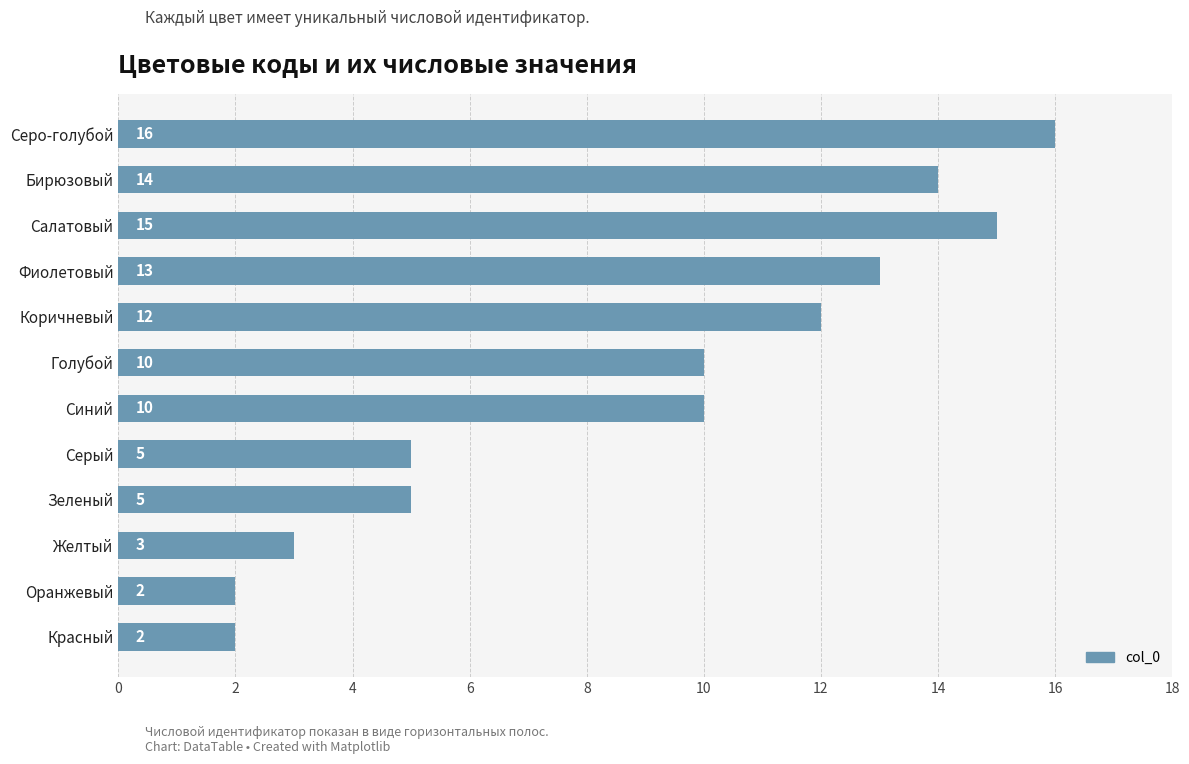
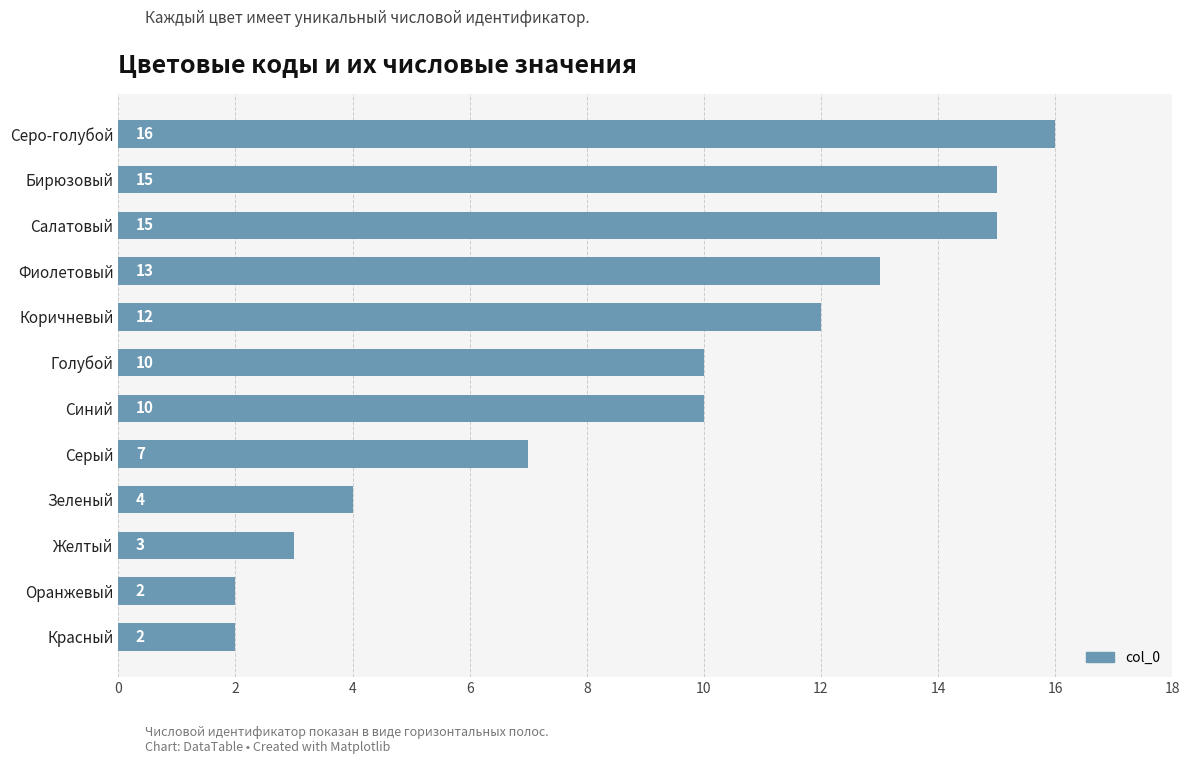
Бирюзовый: 14 -> 15
Серый: 5 -> 7
Зеленый: 5 -> 4
